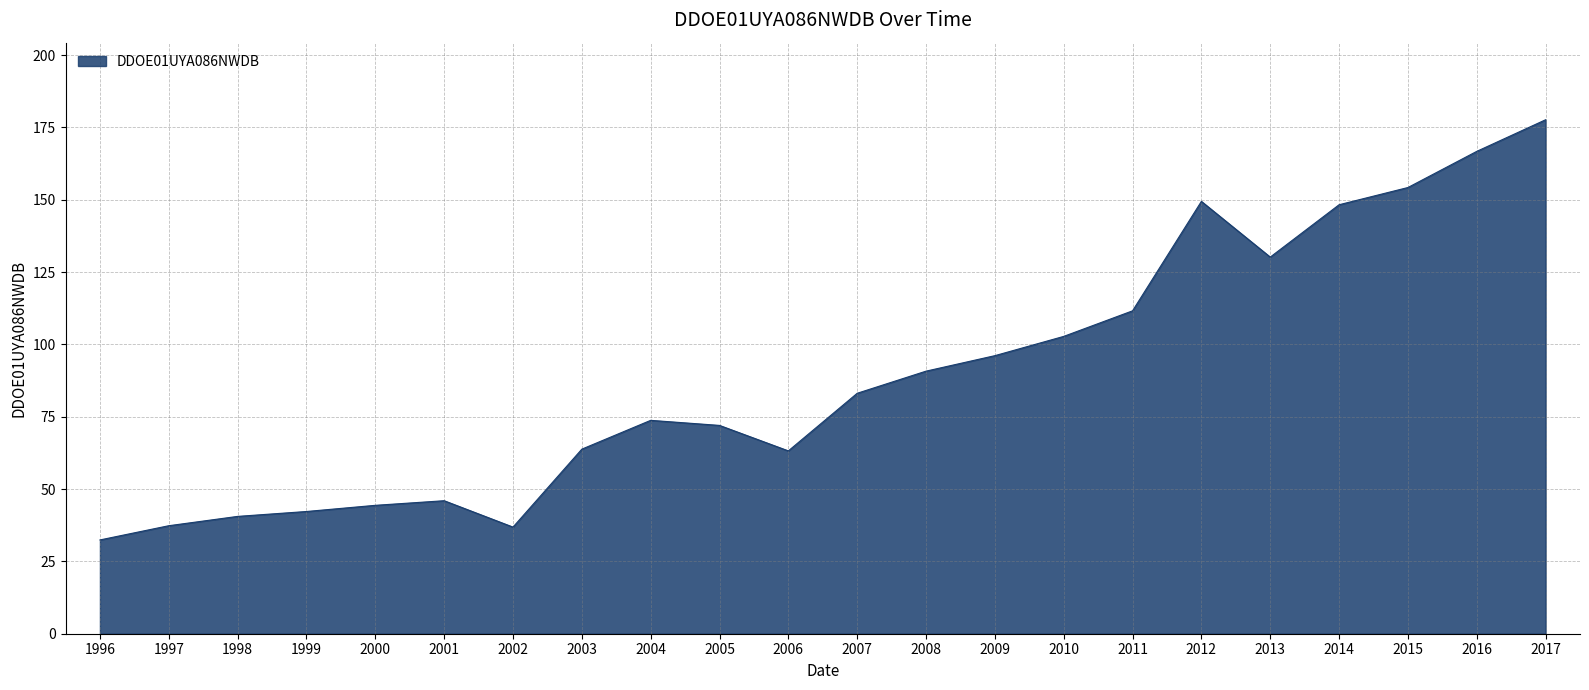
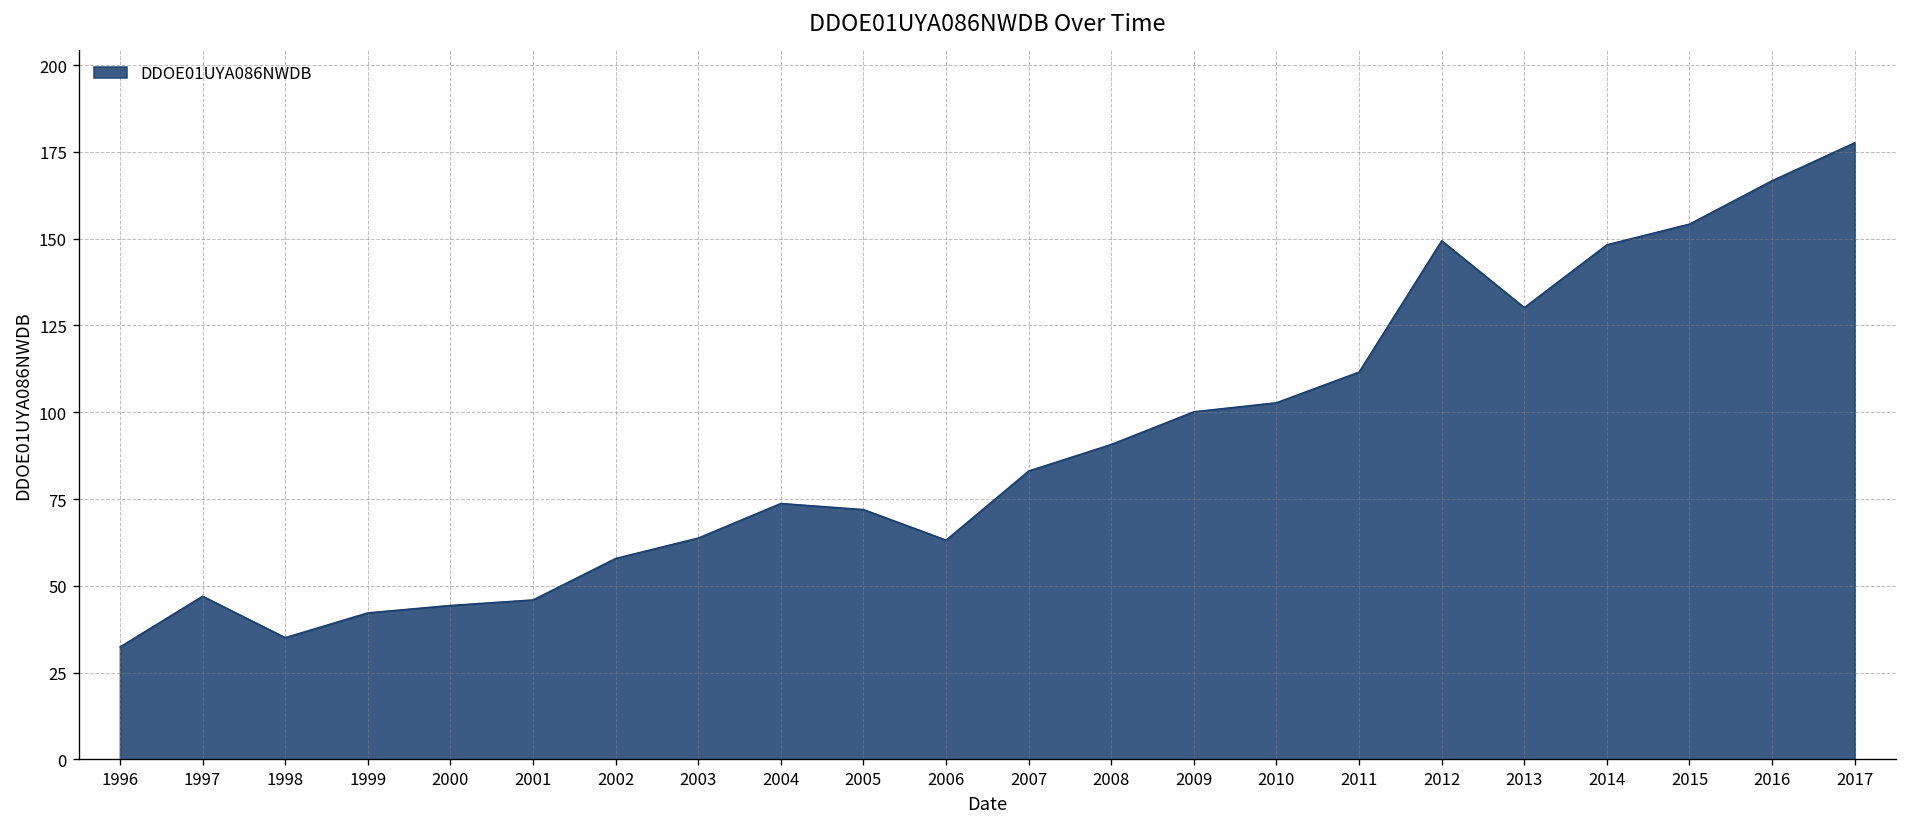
1997: 37 -> 47
1998: 41 -> 35
2002: 37 -> 58
2009: 96 -> 100
